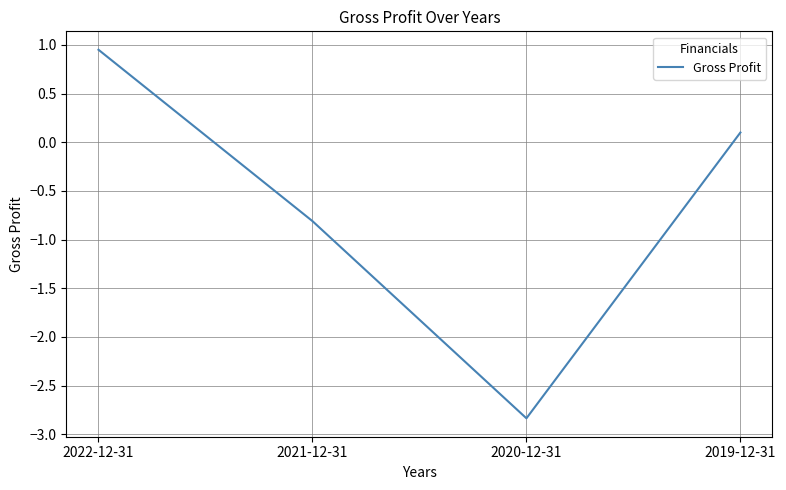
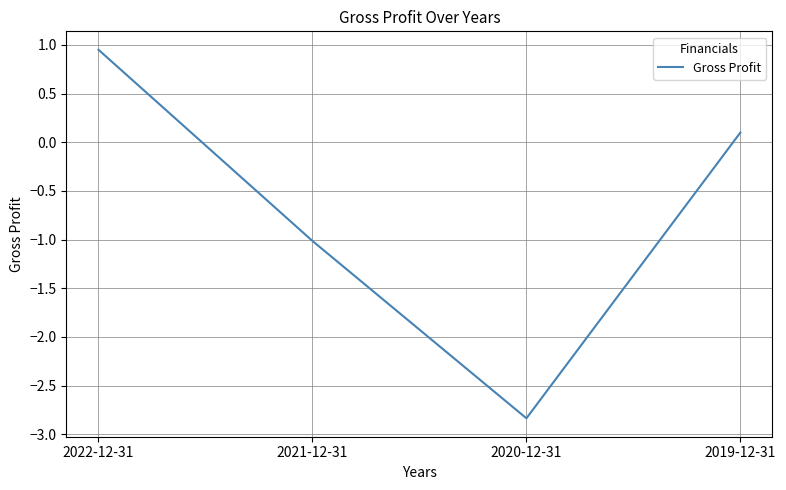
2021-12-31: -0.8 -> -1.0
